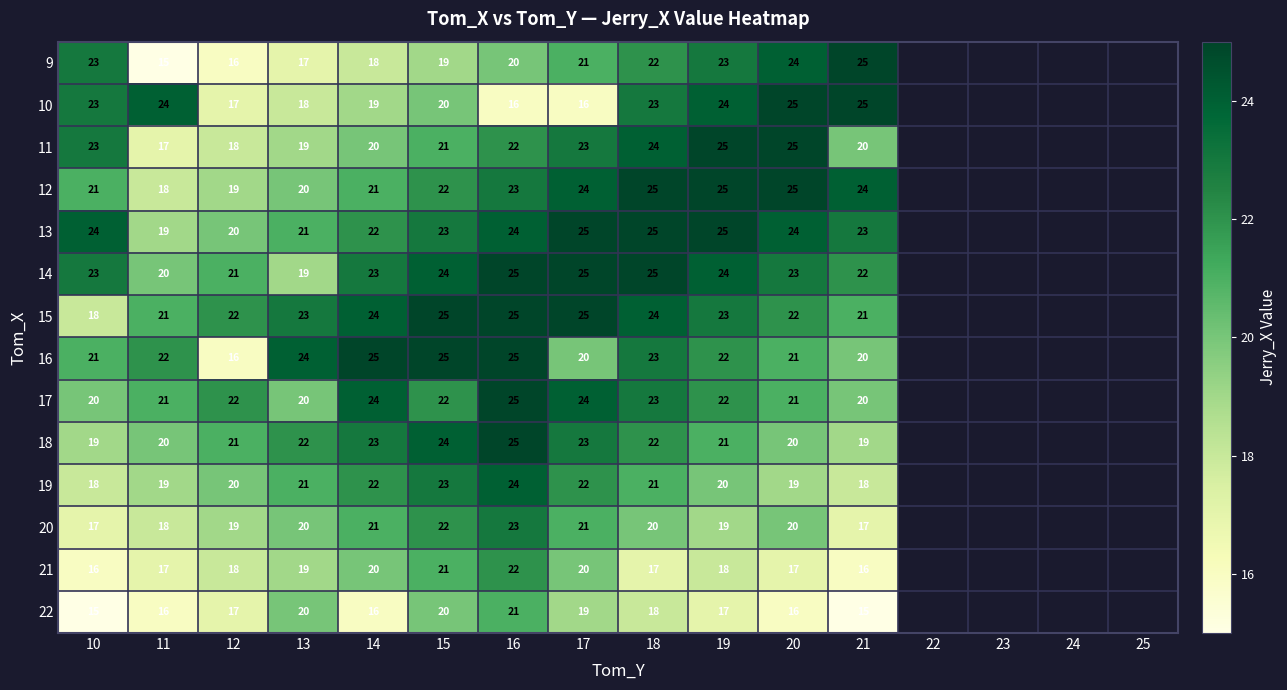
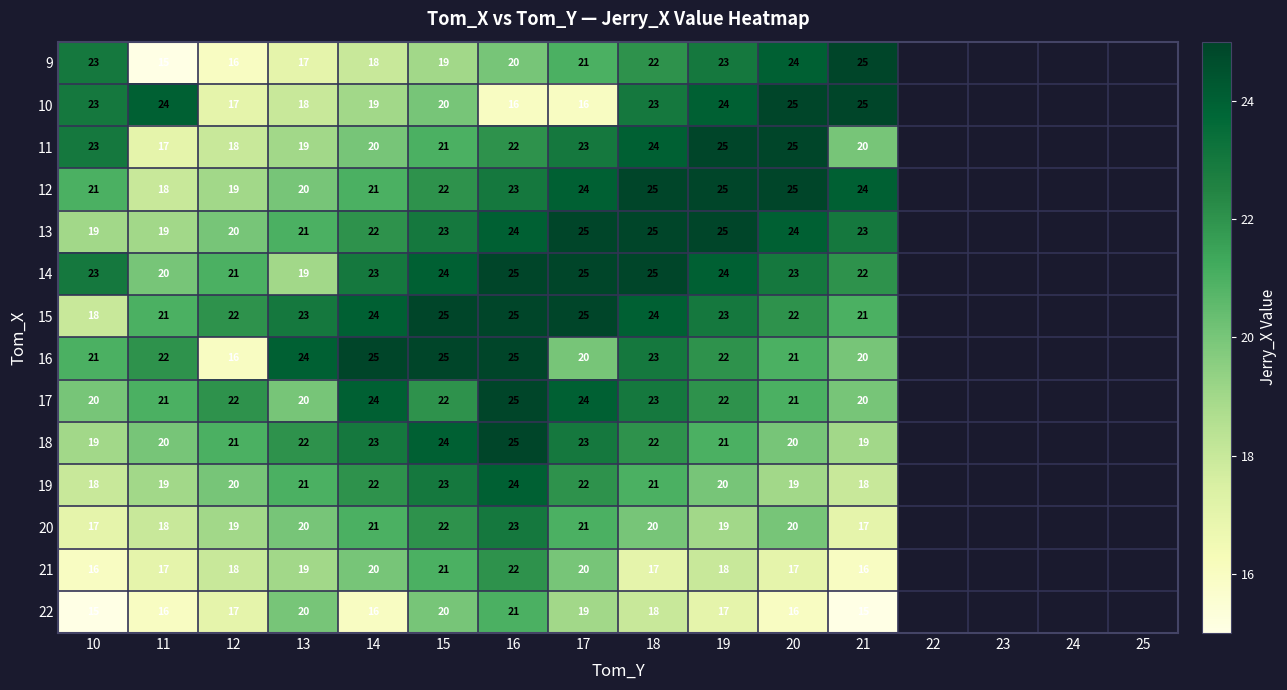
13, 10: 24 -> 19
